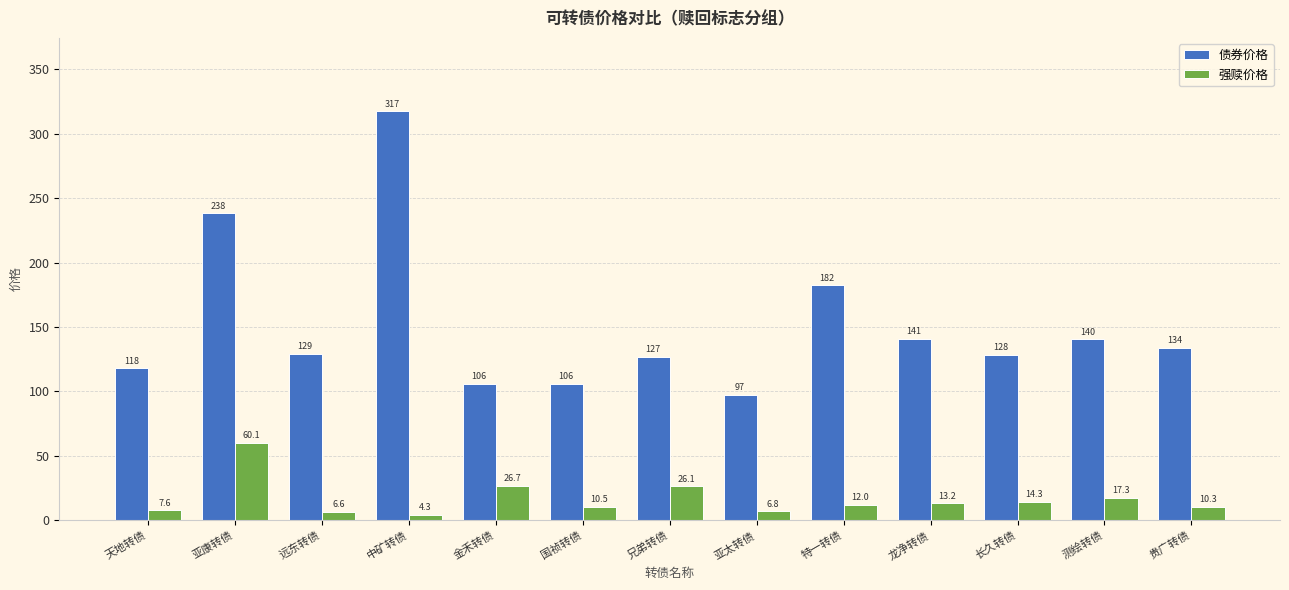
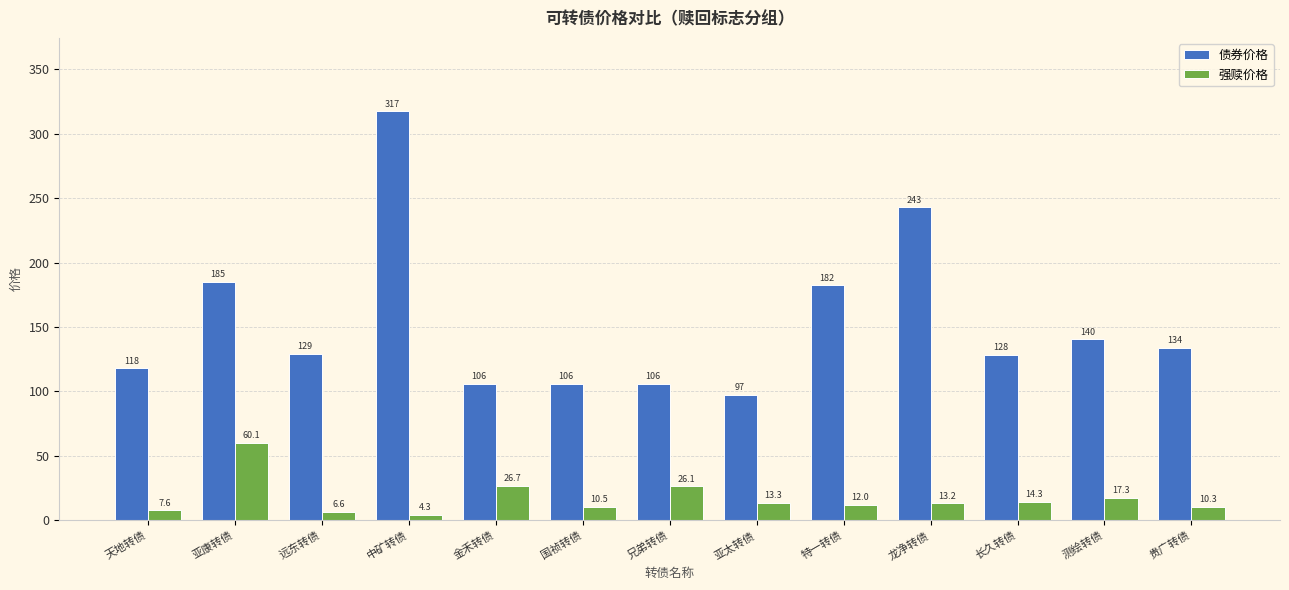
债券价格, 亚康转债: 238 -> 185
债券价格, 兄弟转债: 127 -> 106
强赎价格, 亚太转债: 6.8 -> 13.3
债券价格, 龙净转债: 141 -> 243
